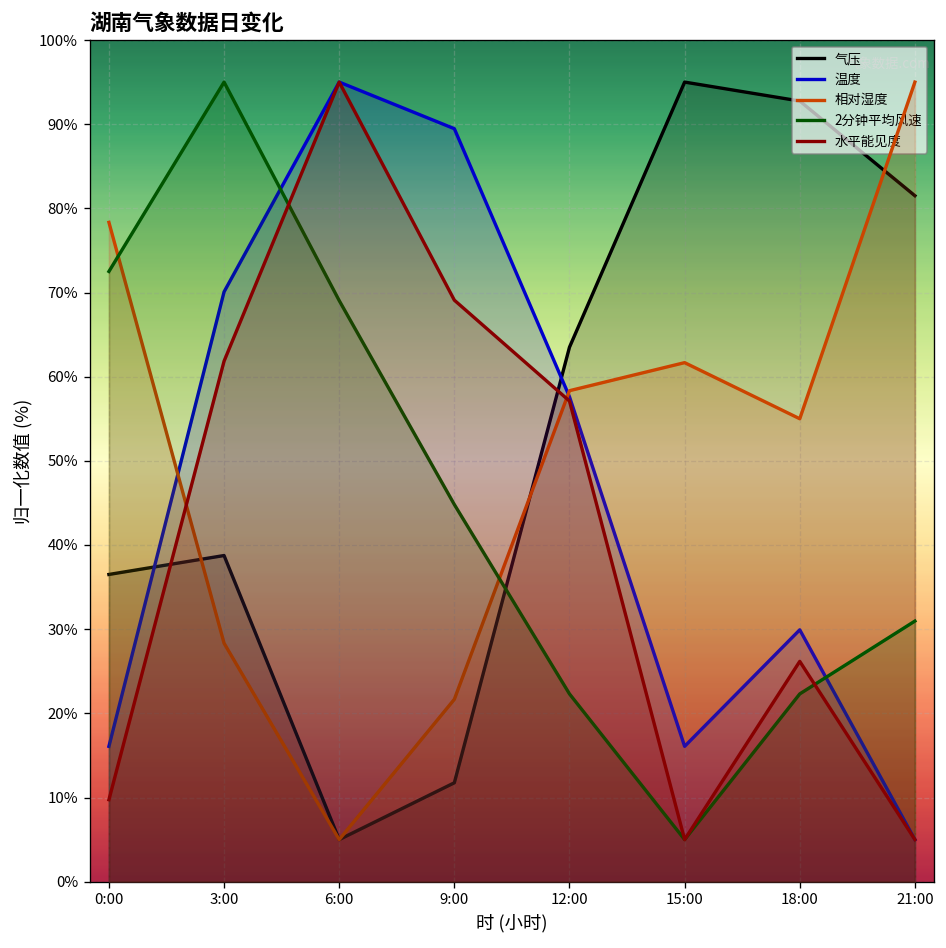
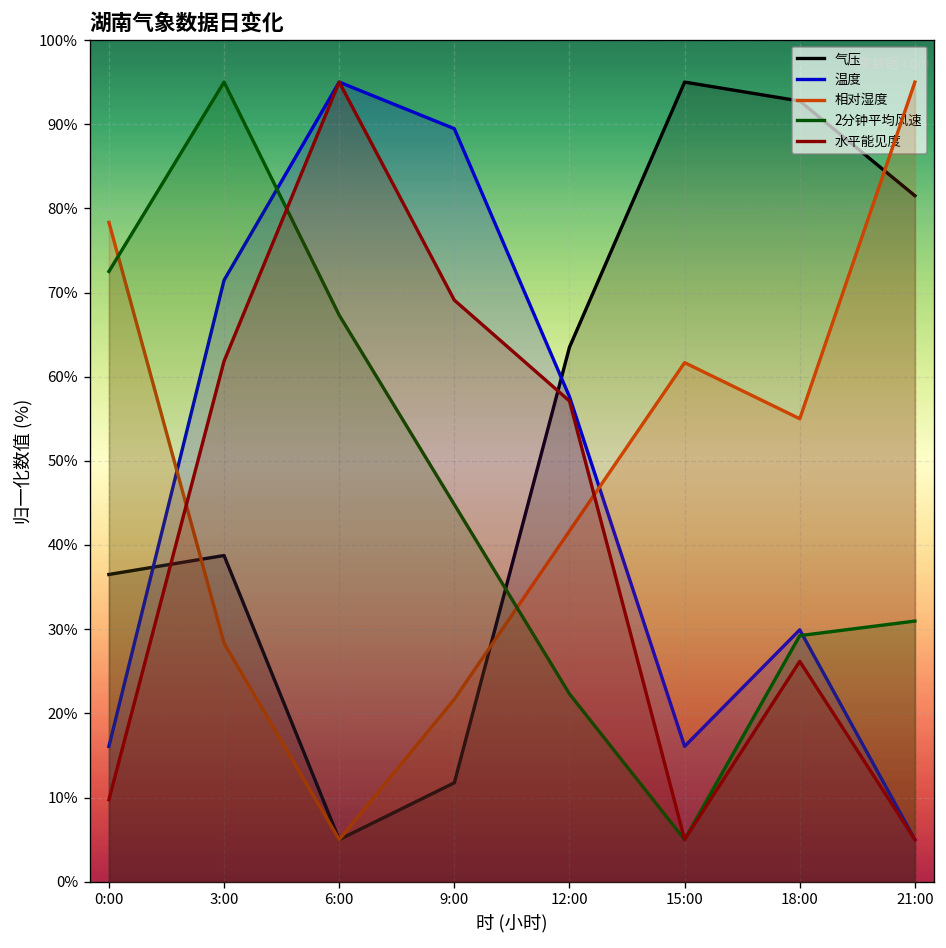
温度, 3:00: 70% -> 71%
2分钟平均风速, 6:00: 69% -> 67%
相对湿度, 12:00: 58% -> 42%
2分钟平均风速, 18:00: 22% -> 29%
